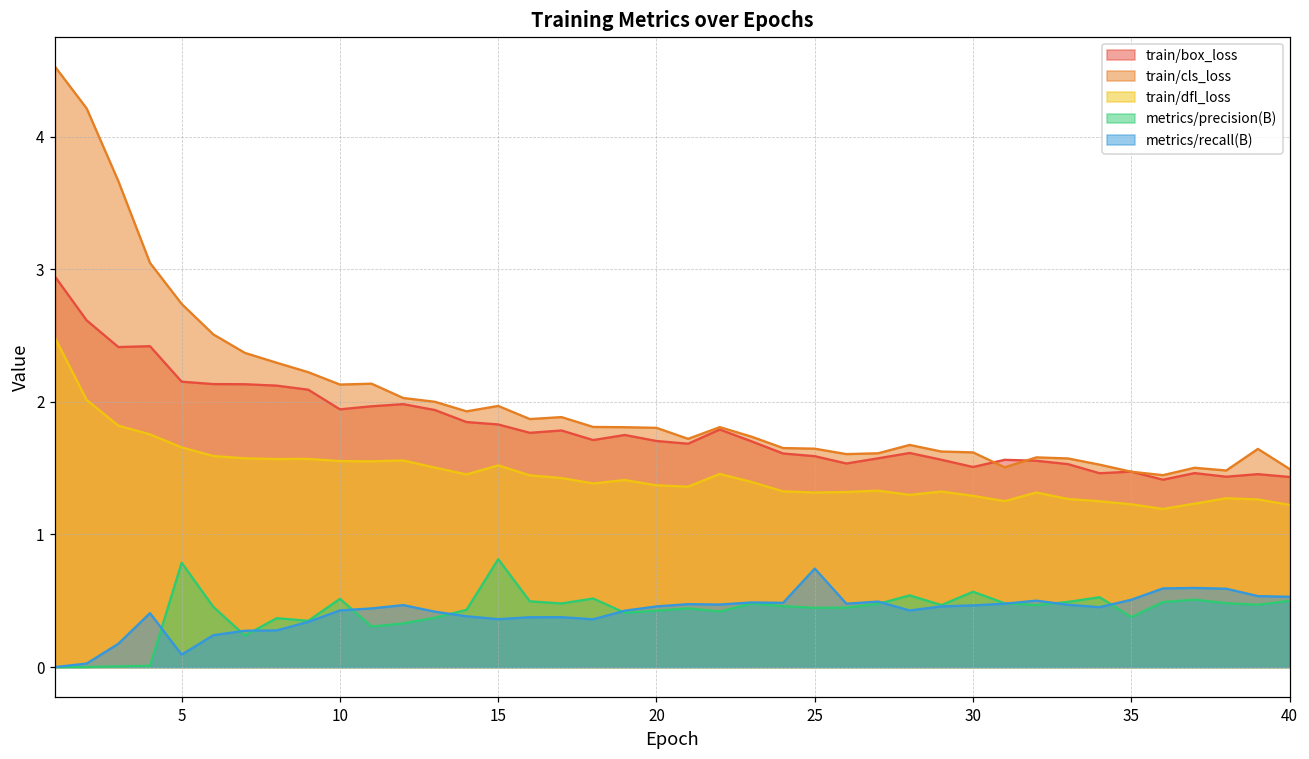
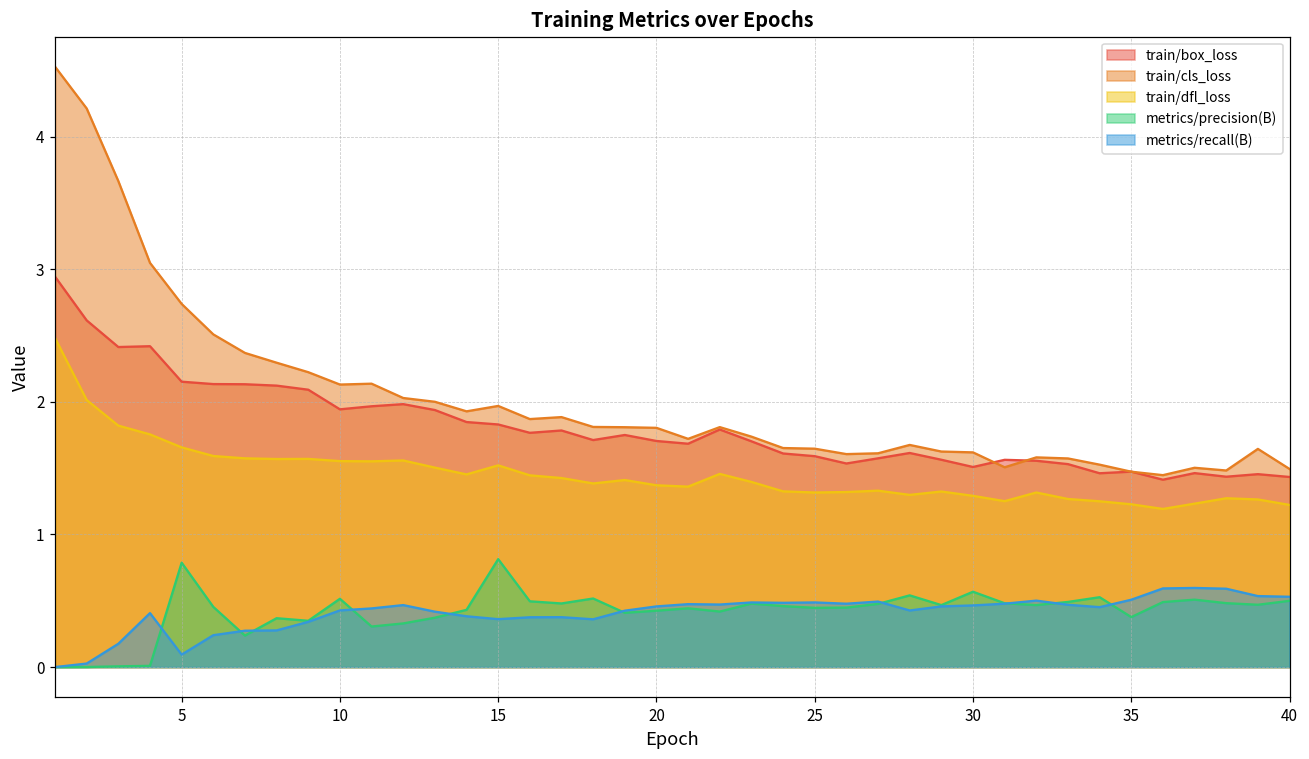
metrics/recall(B), 25: 0.74 -> 0.49
